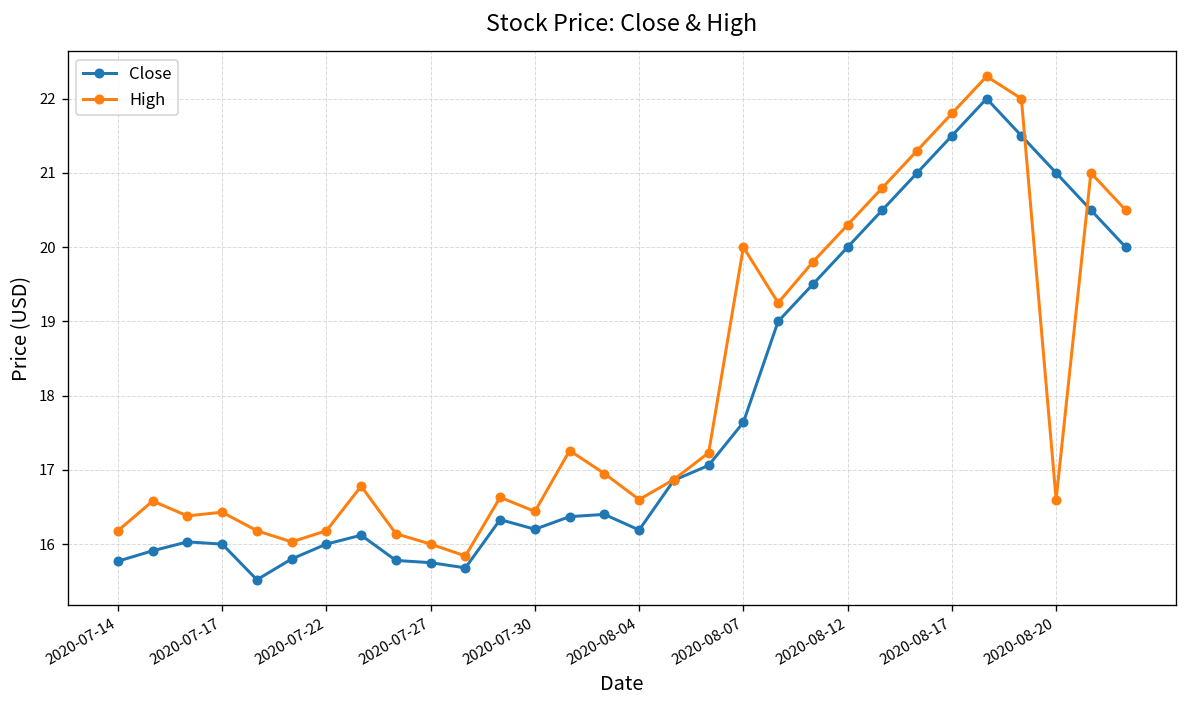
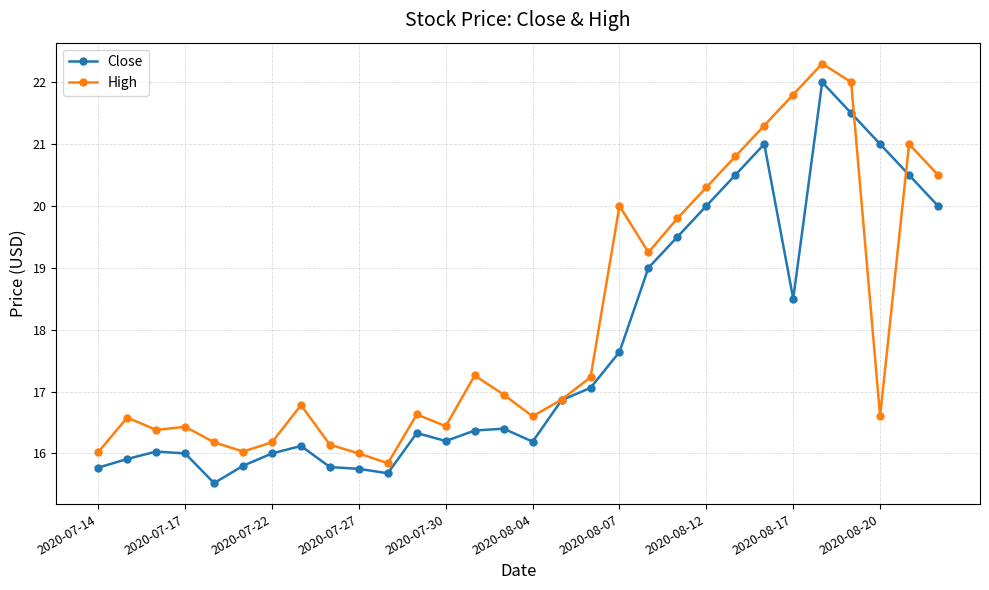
High, 2020-07-14: 16.2 -> 16.0
Close, 2020-08-17: 21.5 -> 18.5
